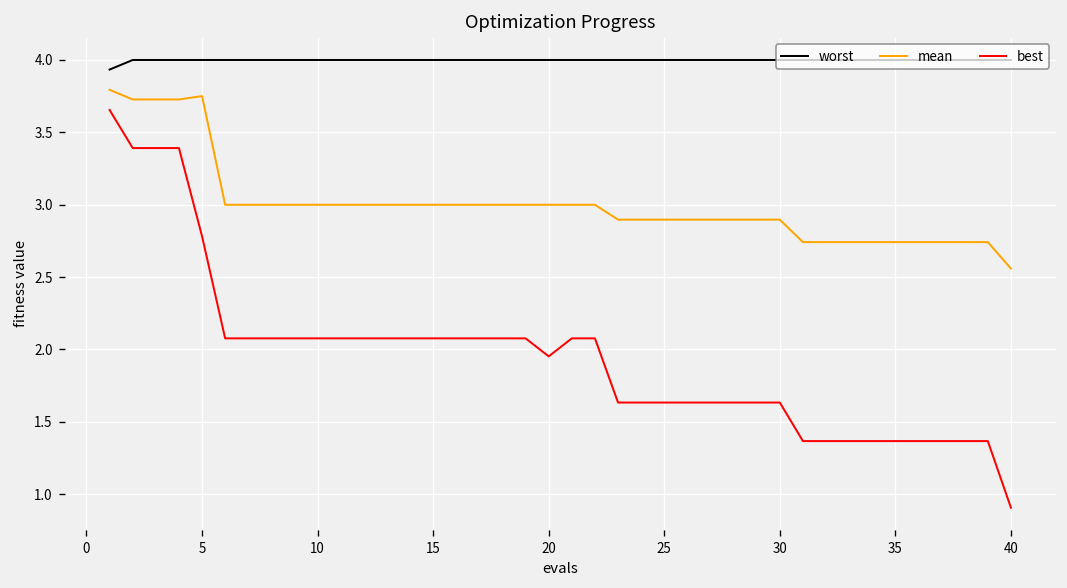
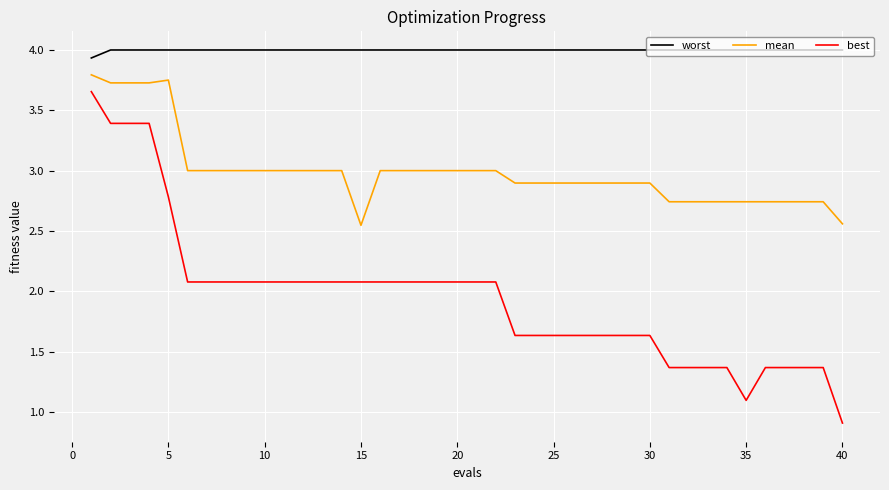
mean, 15: 3.00 -> 2.55
best, 20: 1.95 -> 2.08
best, 35: 1.37 -> 1.10
